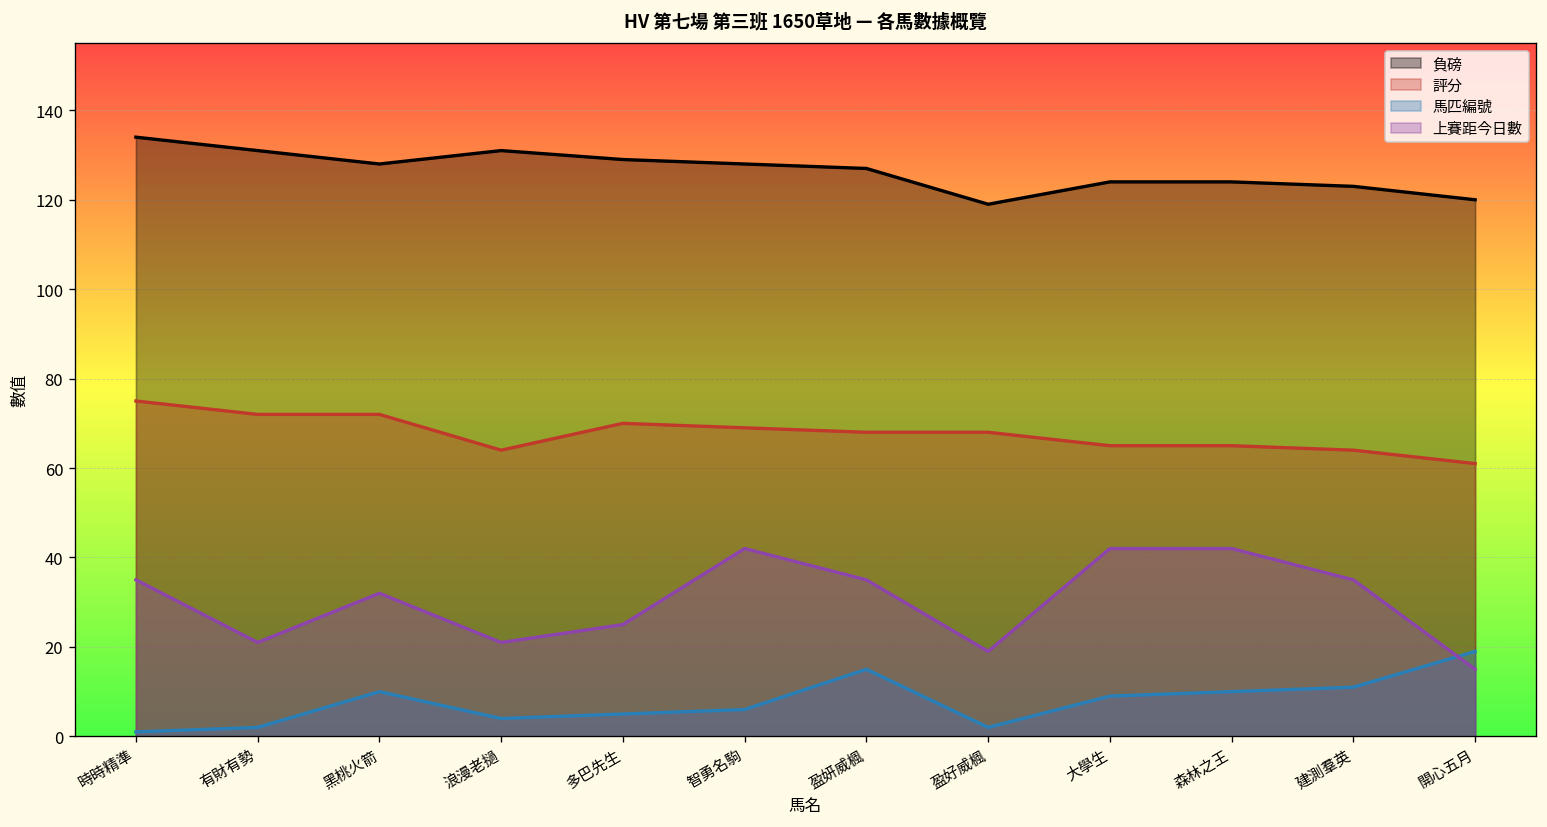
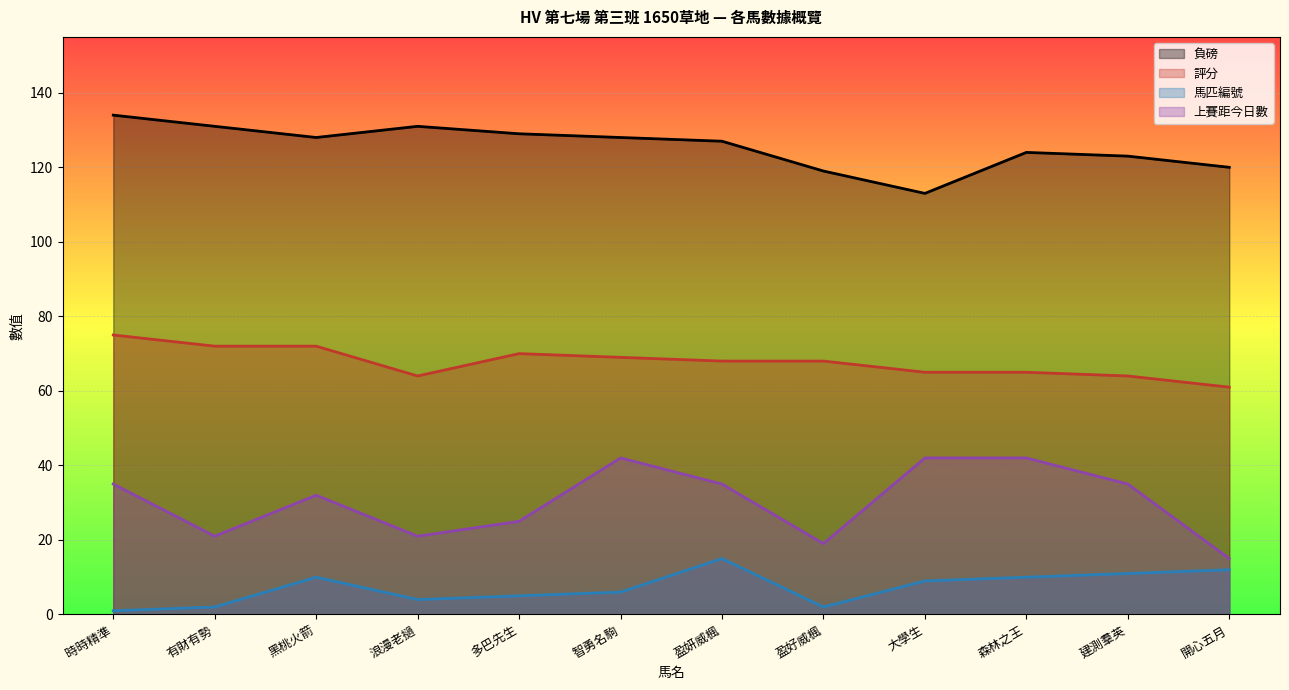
負磅, 大學生: 124 -> 113
馬匹編號, 開心五月: 19 -> 12
